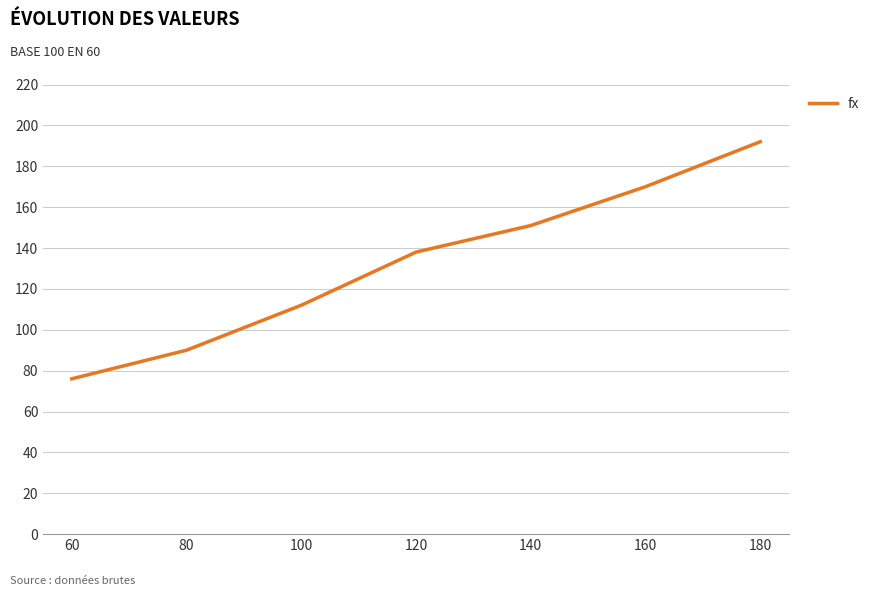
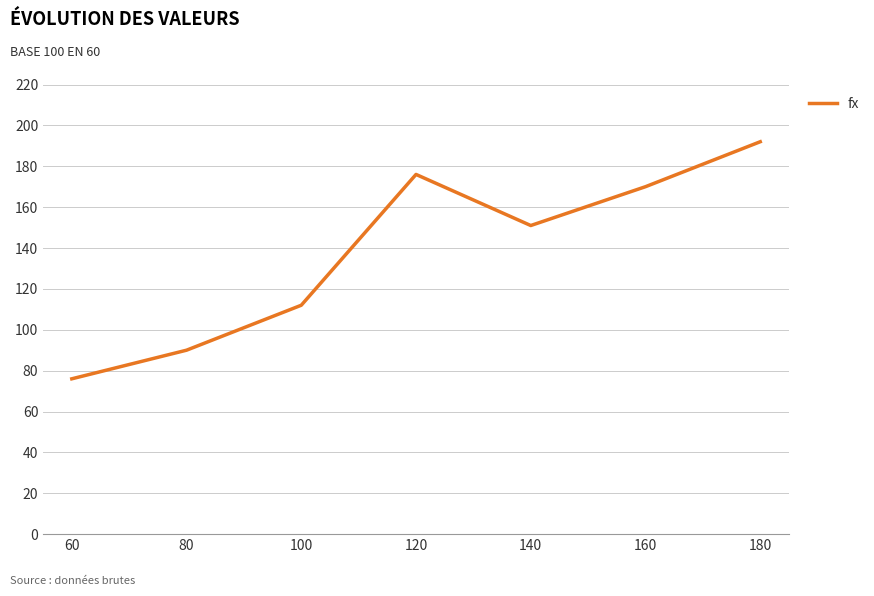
120: 138 -> 176
